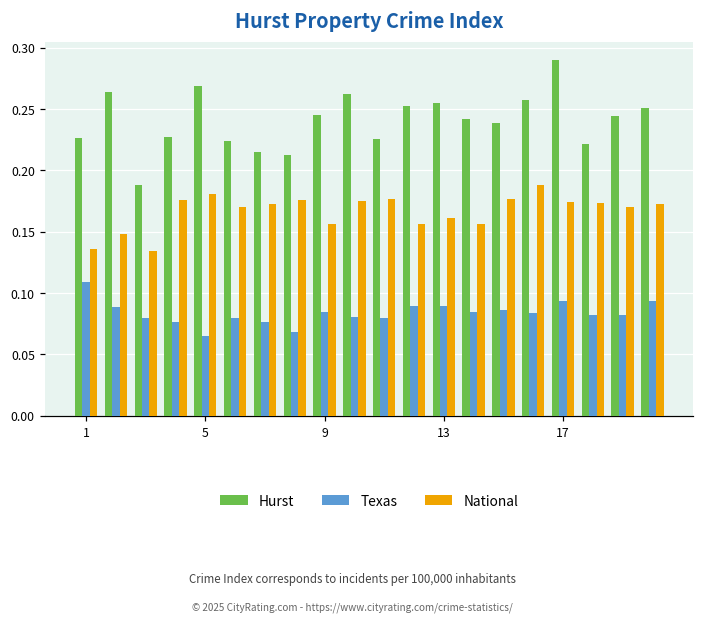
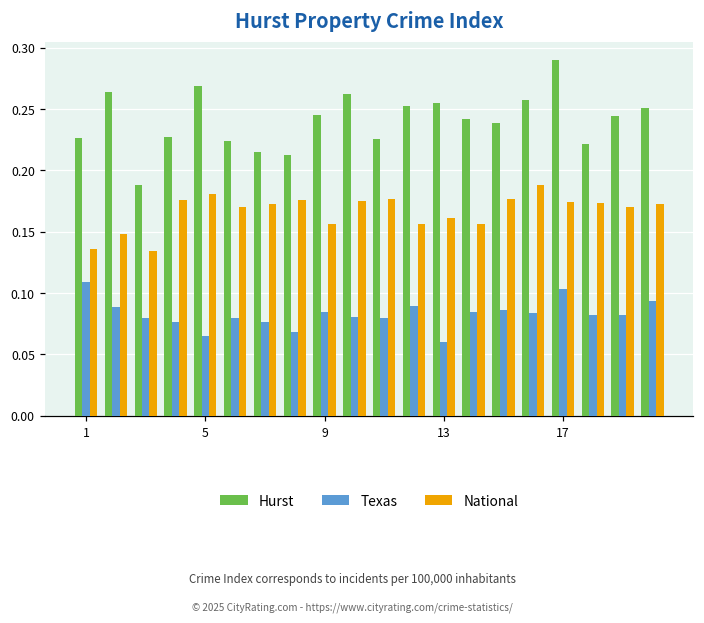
Texas, 13: 0.090 -> 0.060
Texas, 17: 0.094 -> 0.103
